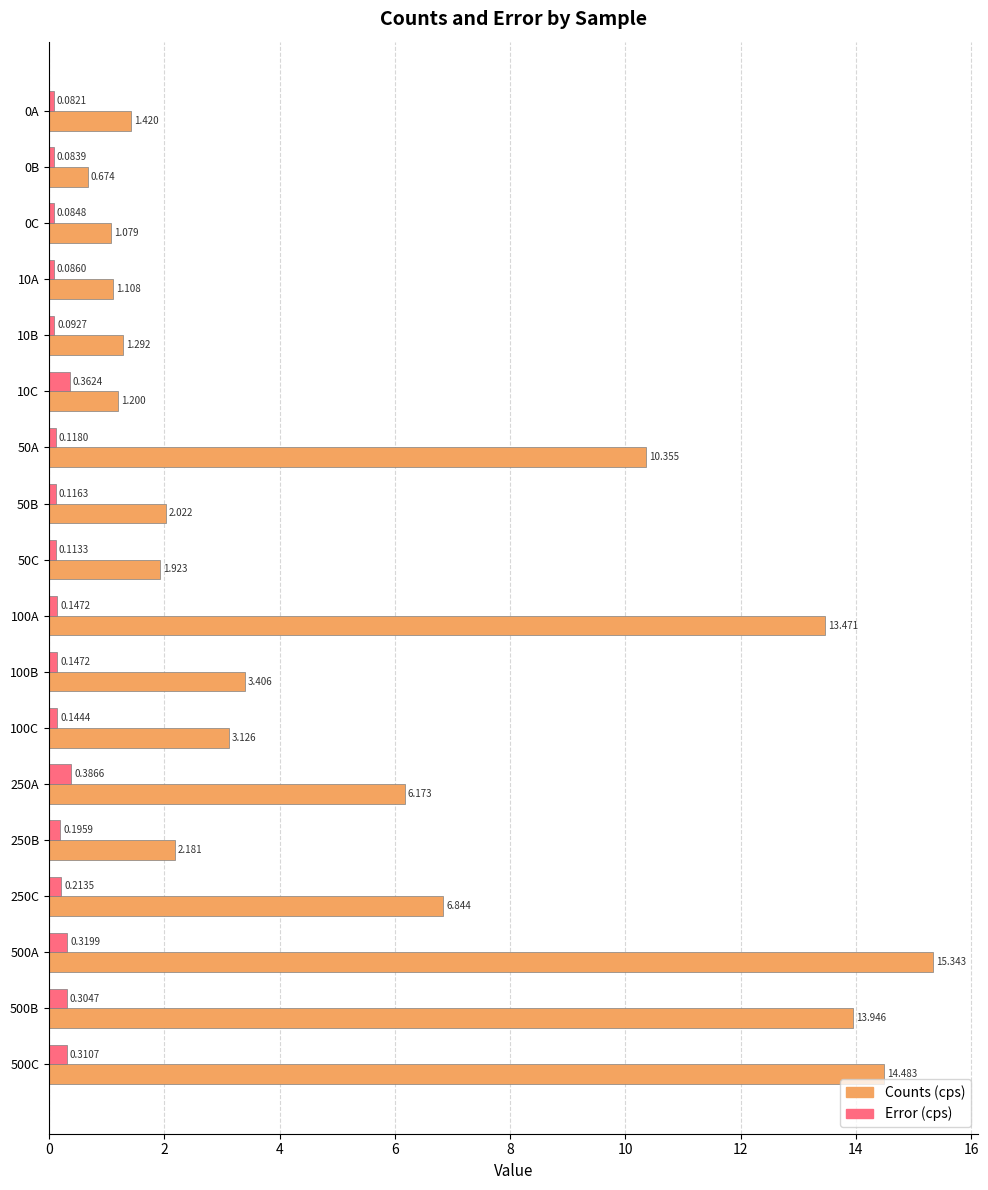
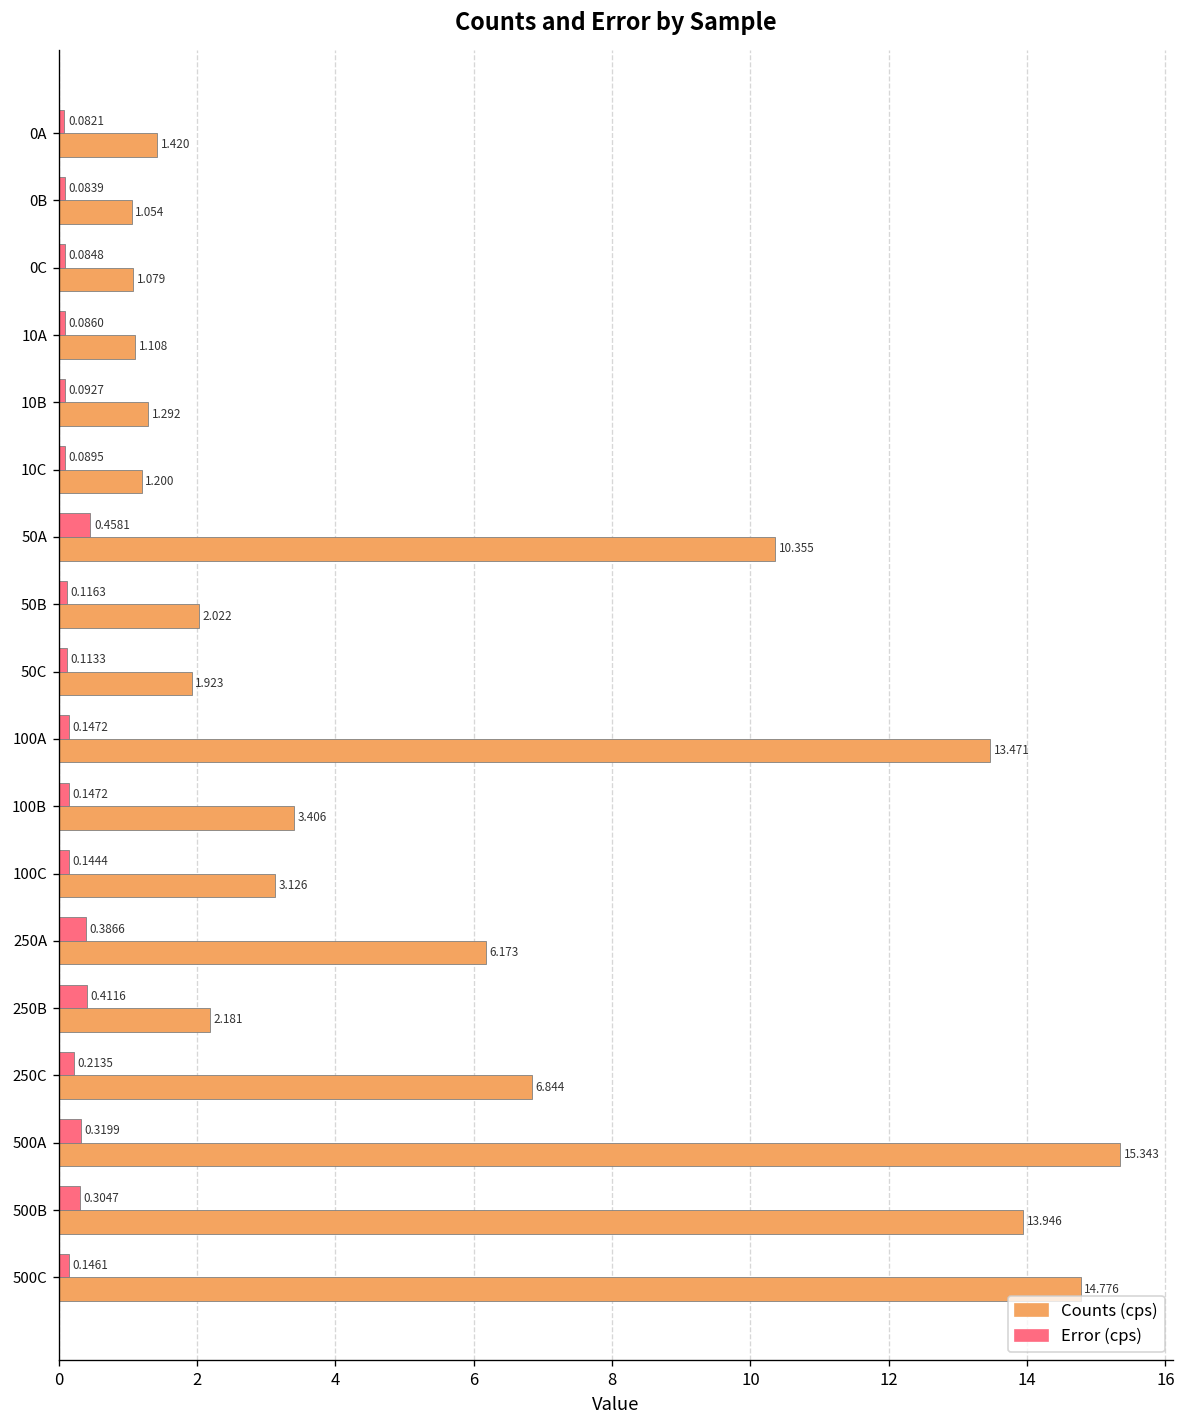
Counts (cps), 0B: 0.674 -> 1.054
Error (cps), 10C: 0.3624 -> 0.0895
Error (cps), 50A: 0.1180 -> 0.4581
Error (cps), 250B: 0.1959 -> 0.4116
Error (cps), 500C: 0.3107 -> 0.1461
Counts (cps), 500C: 14.483 -> 14.776
